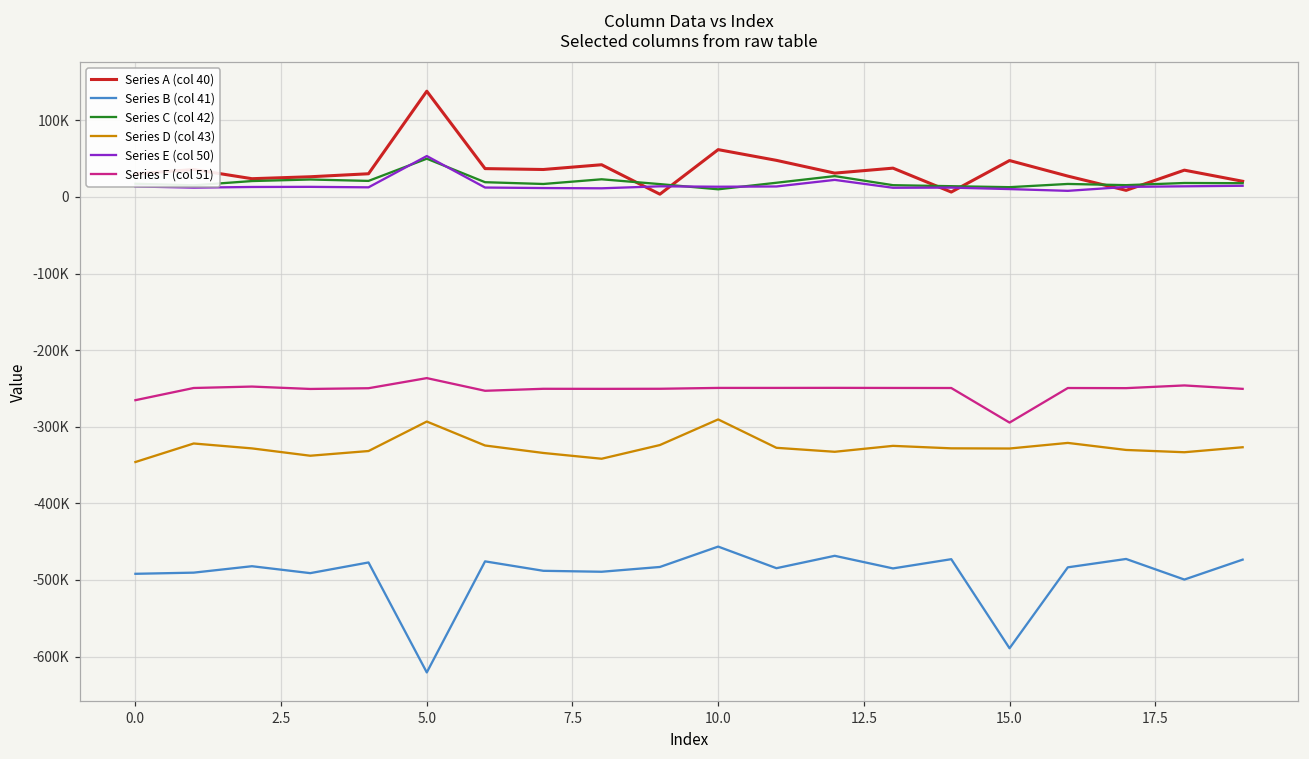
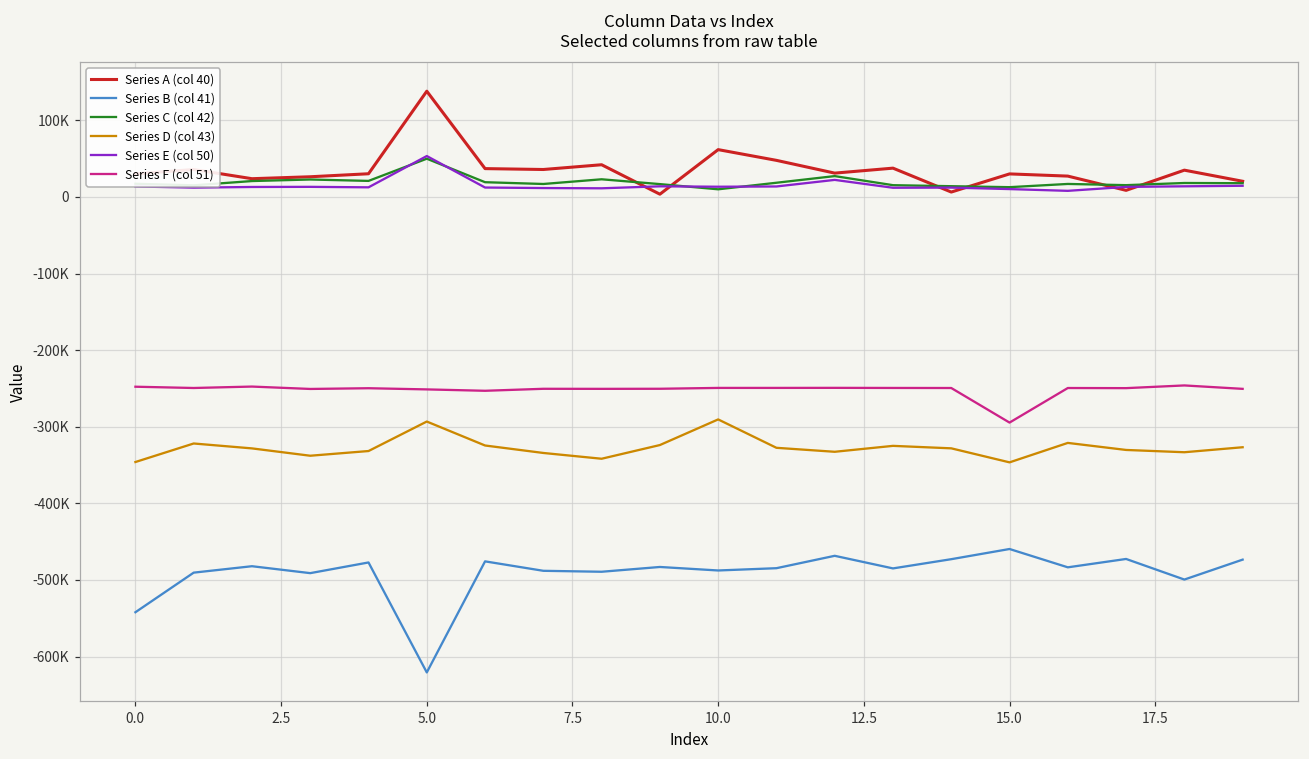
Series B (col 41), 0.0: -490000 -> -540000
Series F (col 51), 0.0: -270000 -> -250000
Series F (col 51), 5.0: -240000 -> -250000
Series B (col 41), 10.0: -460000 -> -490000
Series A (col 40), 15.0: 50000 -> 30000
Series B (col 41), 15.0: -590000 -> -460000
Series D (col 43), 15.0: -330000 -> -350000
